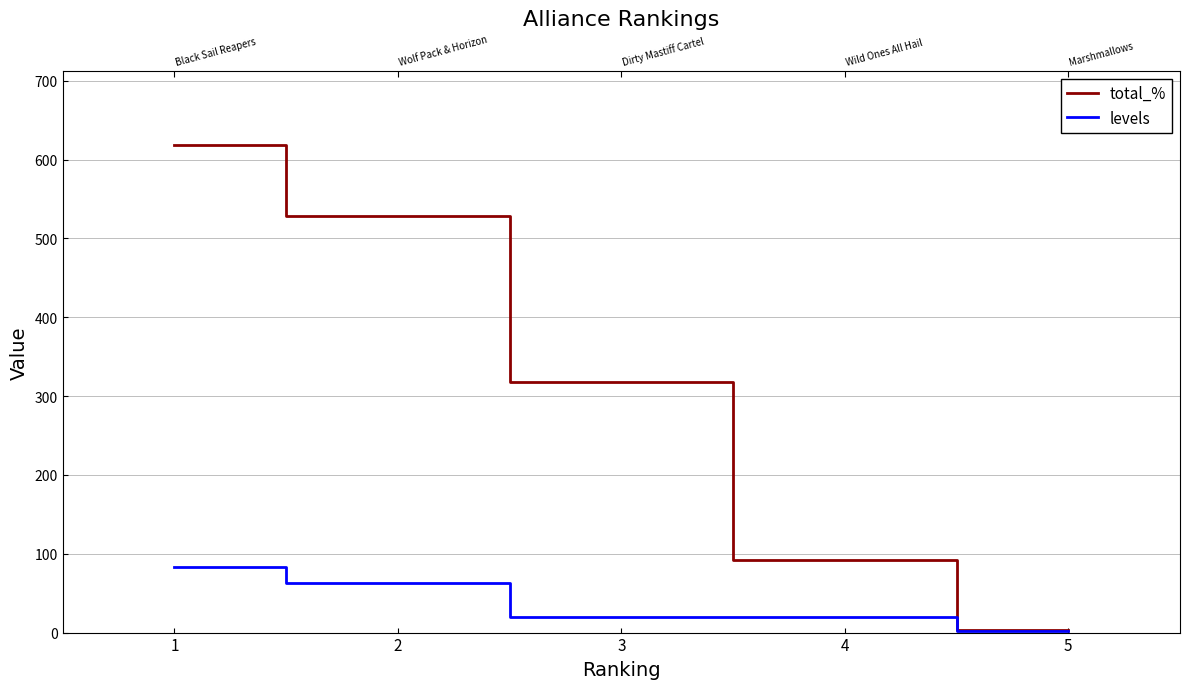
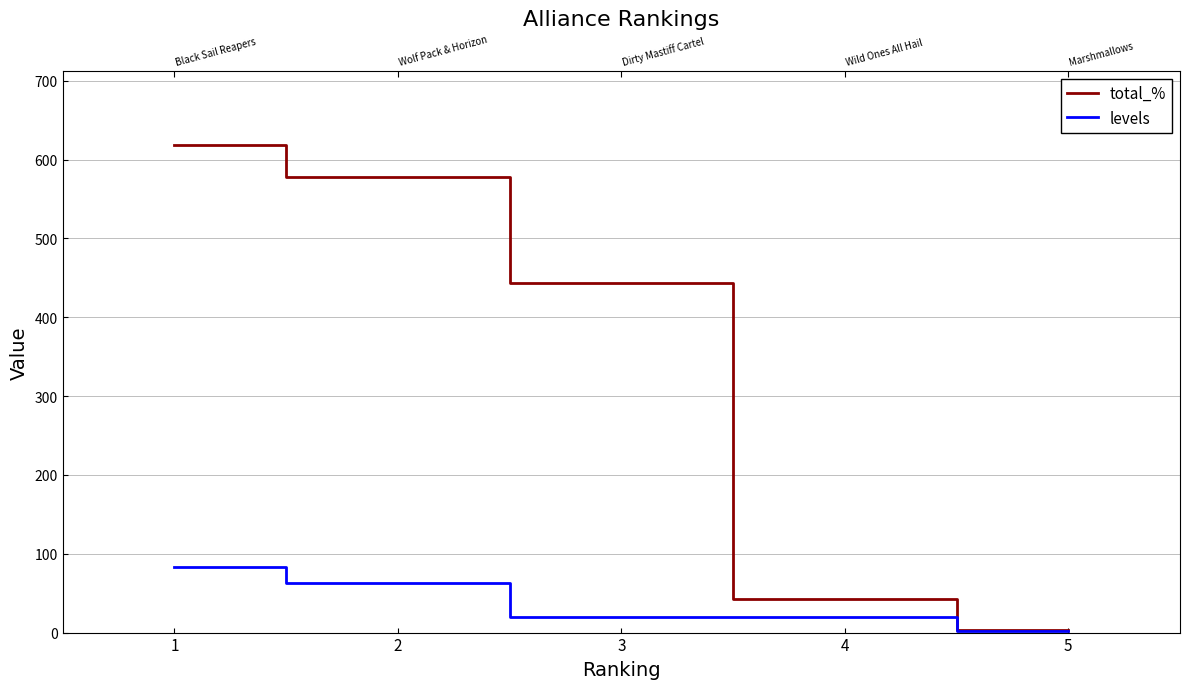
total_%, 2: 530 -> 580
total_%, 3: 320 -> 440
total_%, 4: 90 -> 40
